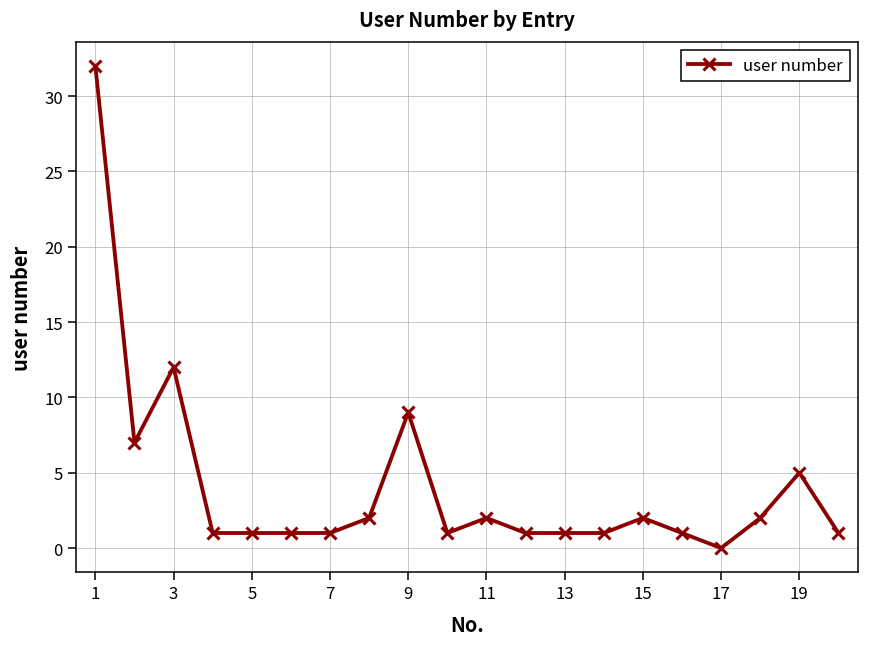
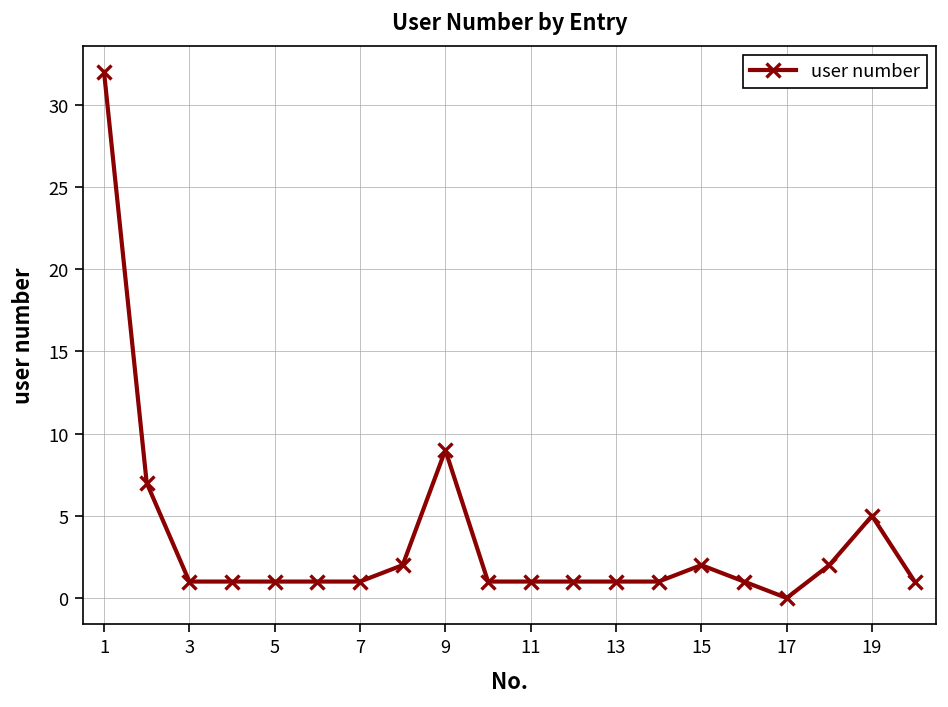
3: 12 -> 1
11: 2 -> 1
